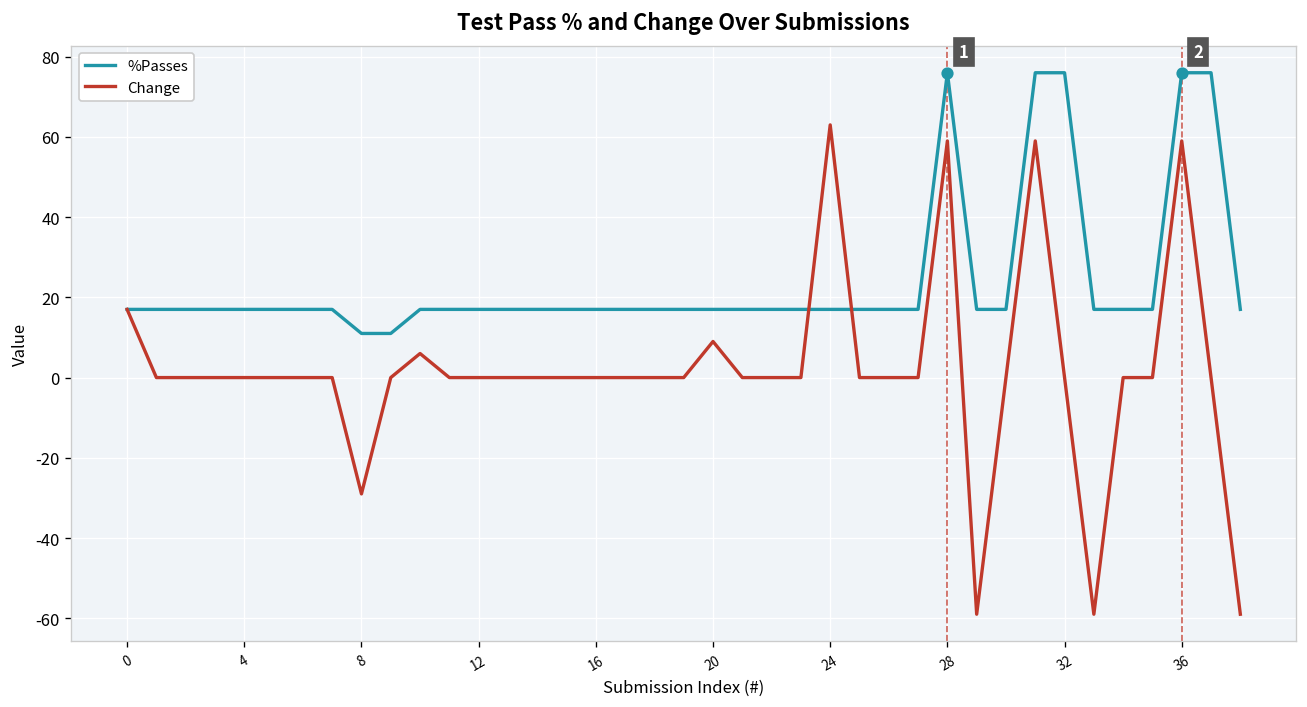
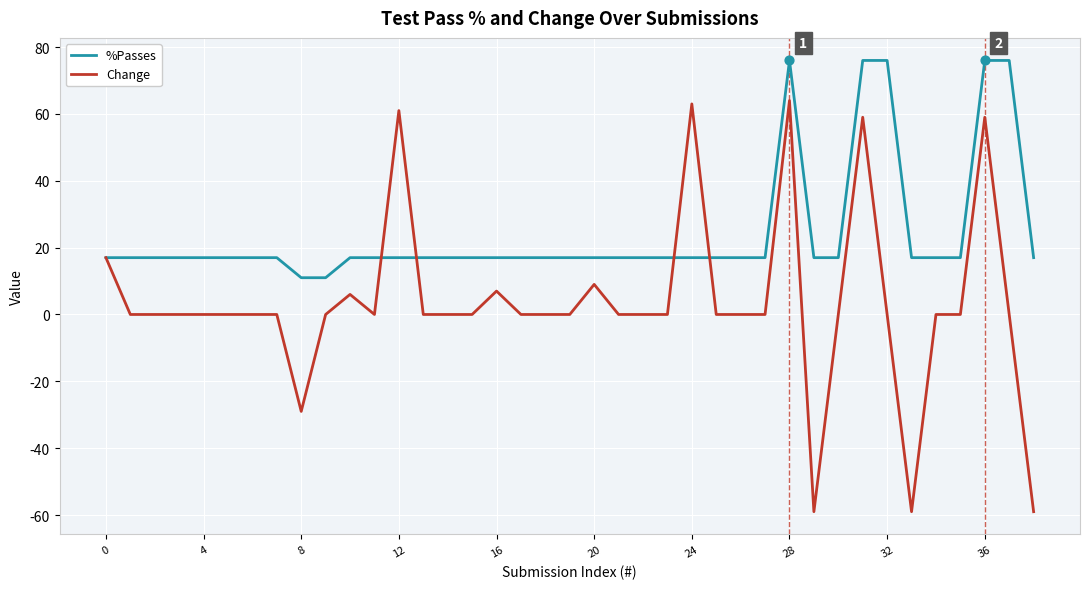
Change, 12: 0 -> 61
Change, 16: 0 -> 7
Change, 28: 59 -> 64
